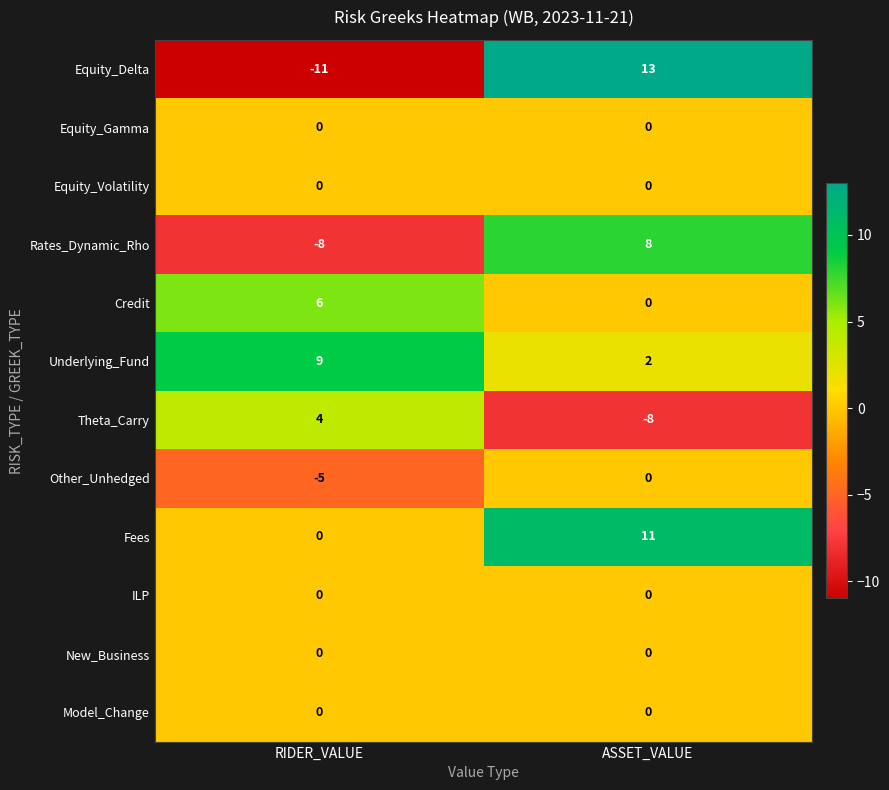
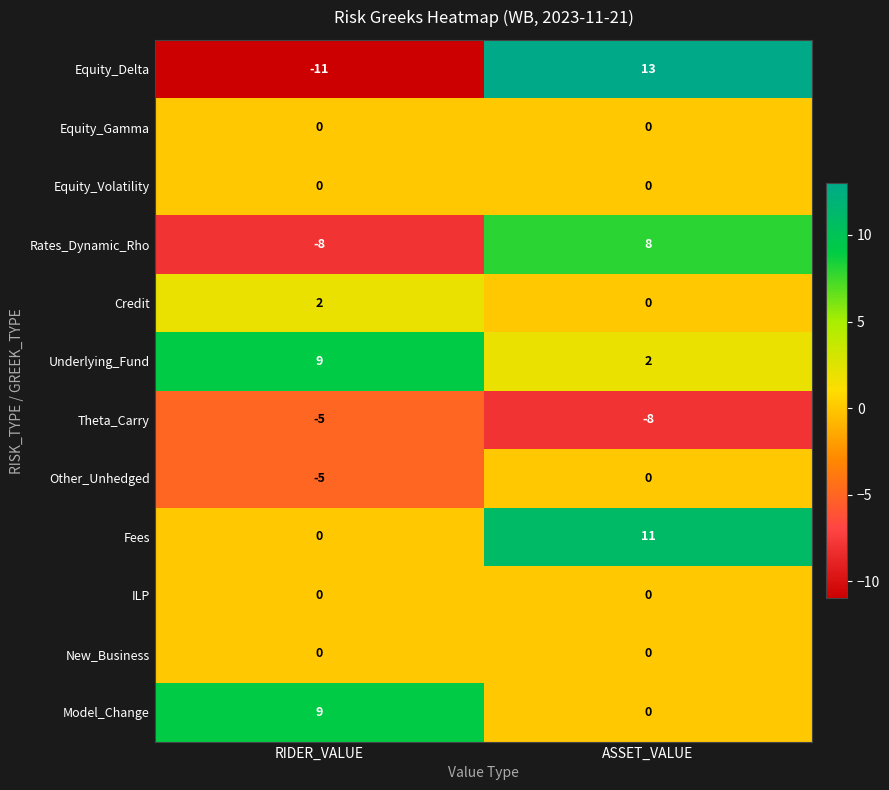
Credit, RIDER_VALUE: 6 -> 2
Theta_Carry, RIDER_VALUE: 4 -> -5
Model_Change, RIDER_VALUE: 0 -> 9
